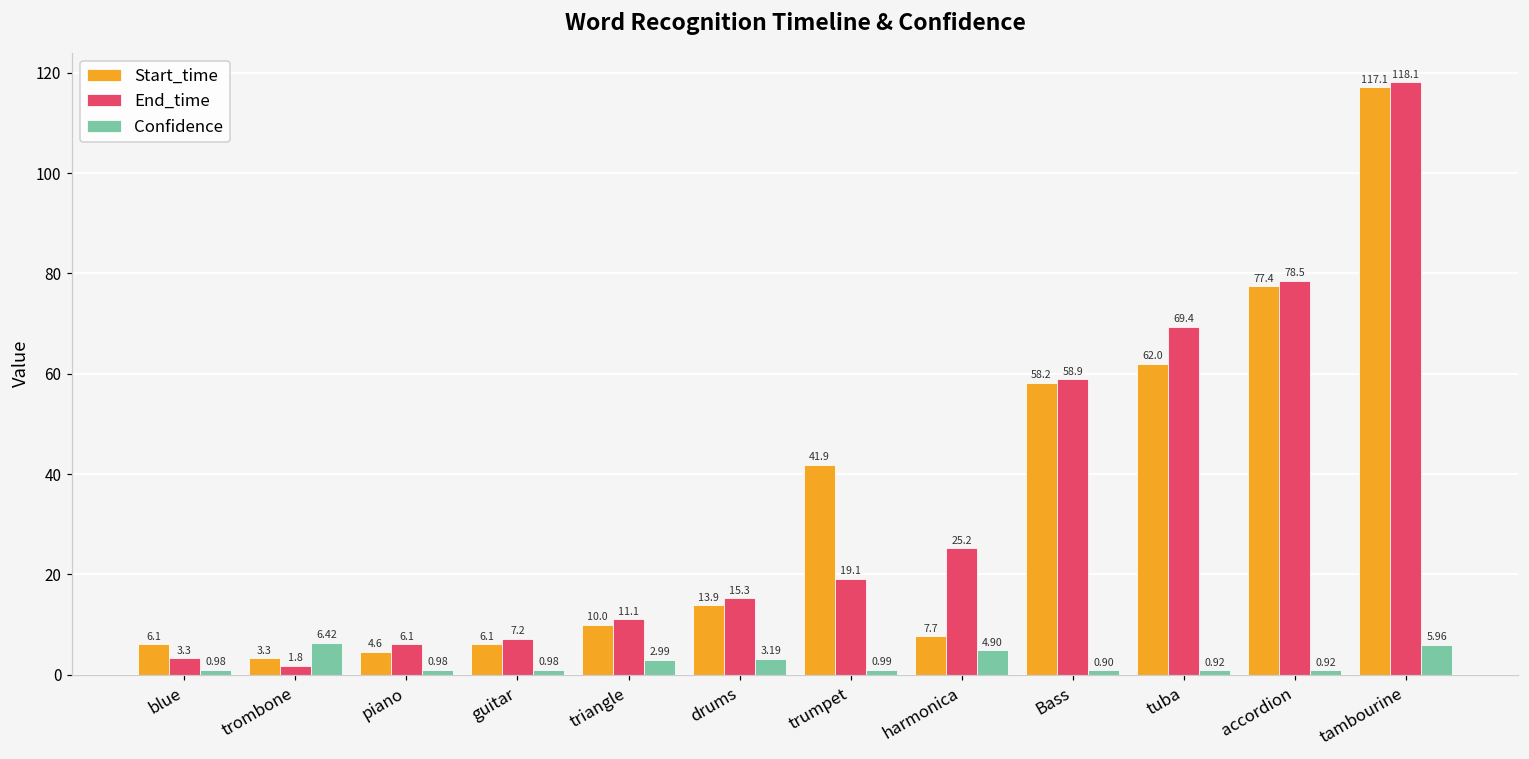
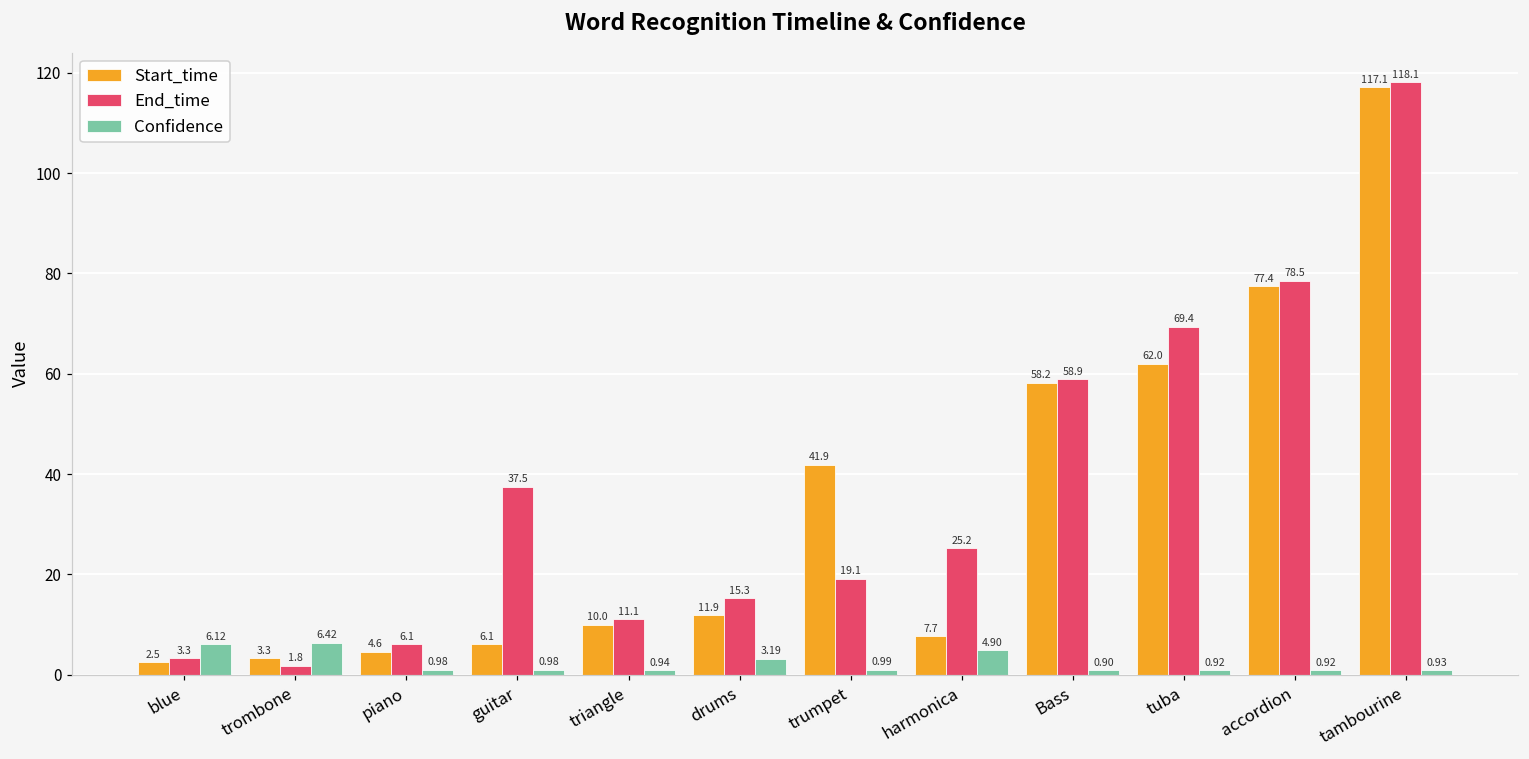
Start_time, blue: 6.1 -> 2.5
Confidence, blue: 0.98 -> 6.12
End_time, guitar: 7.2 -> 37.5
Confidence, triangle: 2.99 -> 0.94
Start_time, drums: 13.9 -> 11.9
Confidence, tambourine: 5.96 -> 0.93
